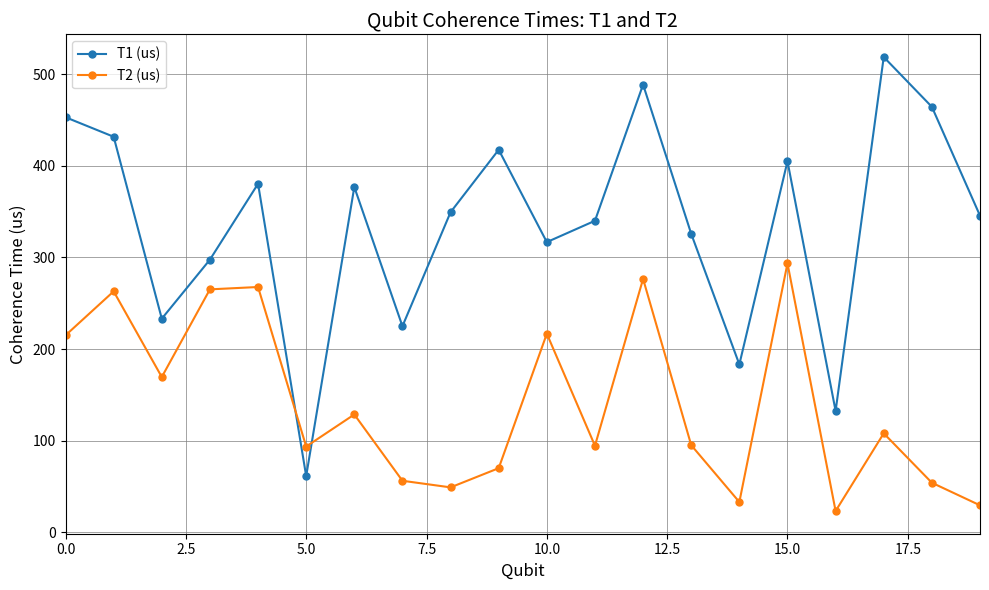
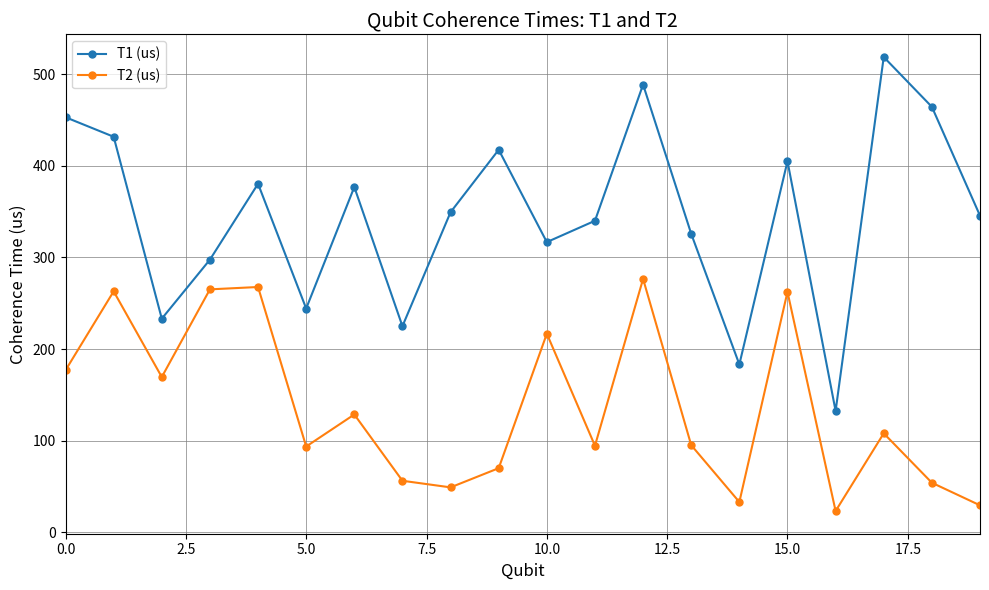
T2 (us), 0.0: 210 -> 180
T1 (us), 5.0: 60 -> 240
T2 (us), 15.0: 290 -> 260
